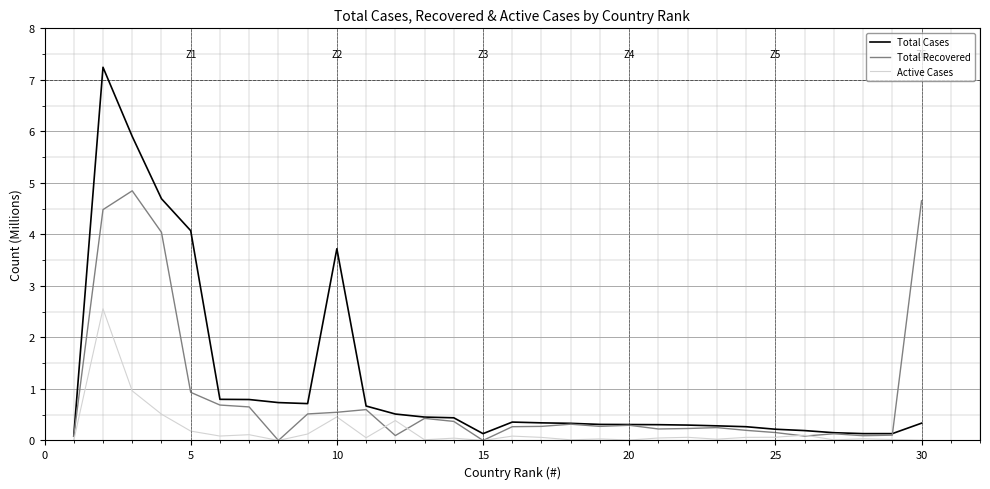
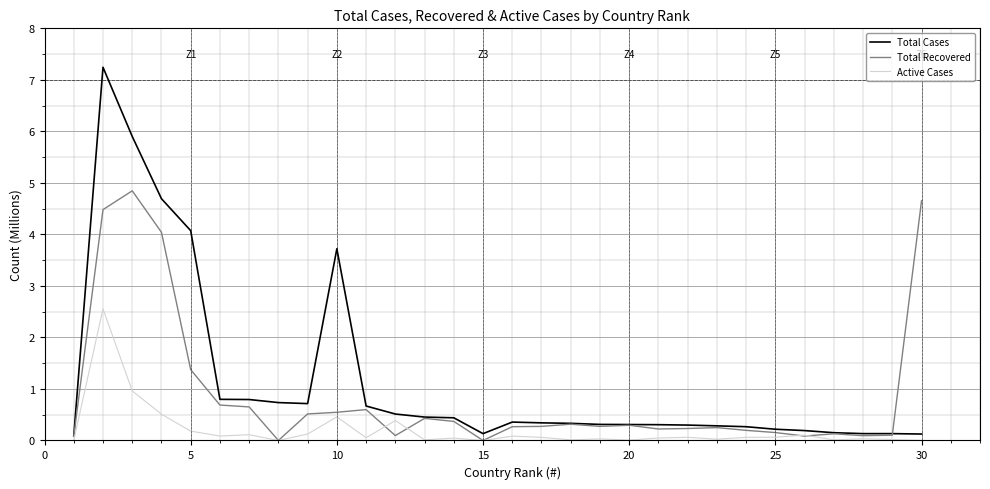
Total Recovered, 5: 0.9 -> 1.4
Total Cases, 30: 0.3 -> 0.1
